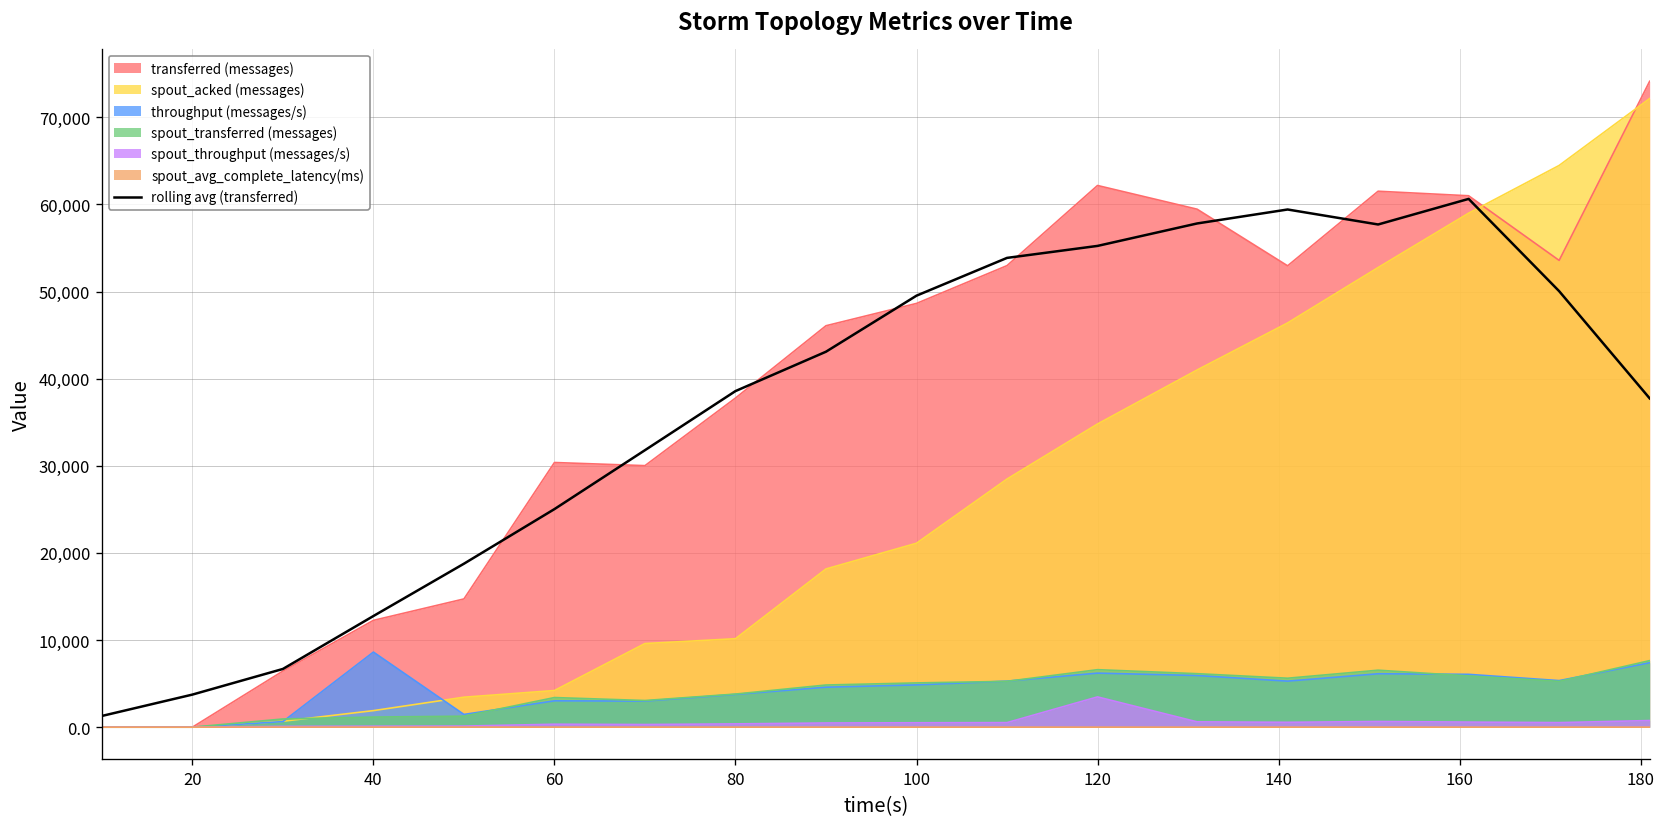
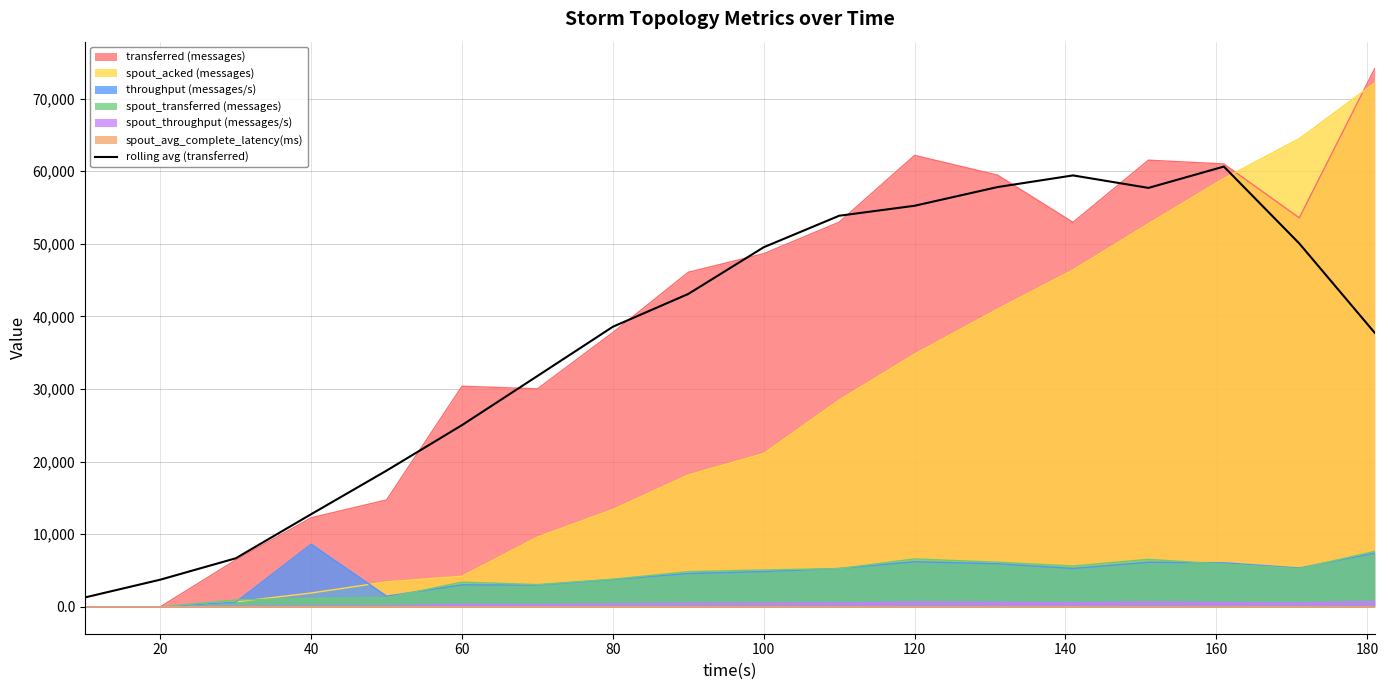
spout_acked (messages), 80: 10,000 -> 13,000
spout_throughput (messages/s), 120: 3,000 -> 1,000
